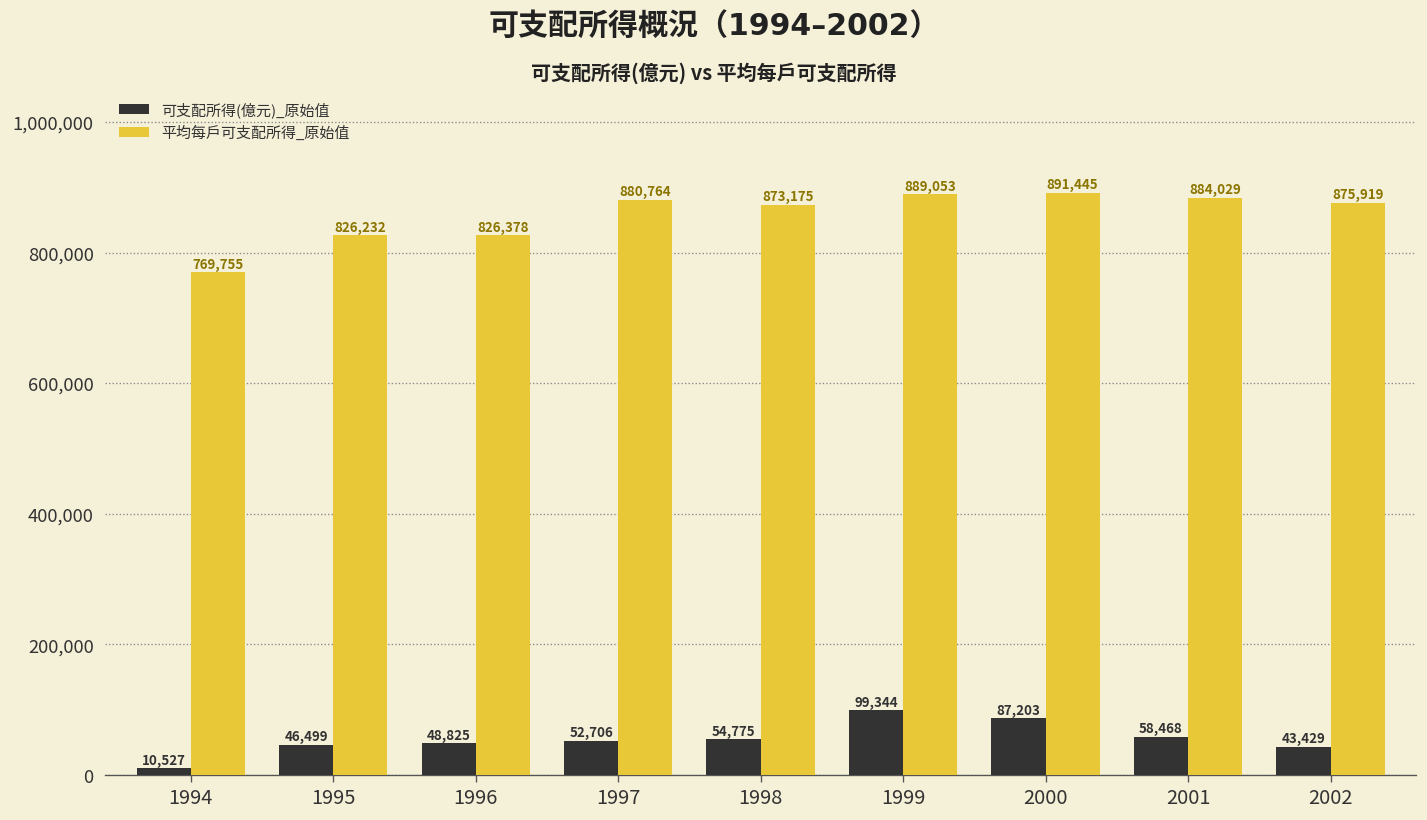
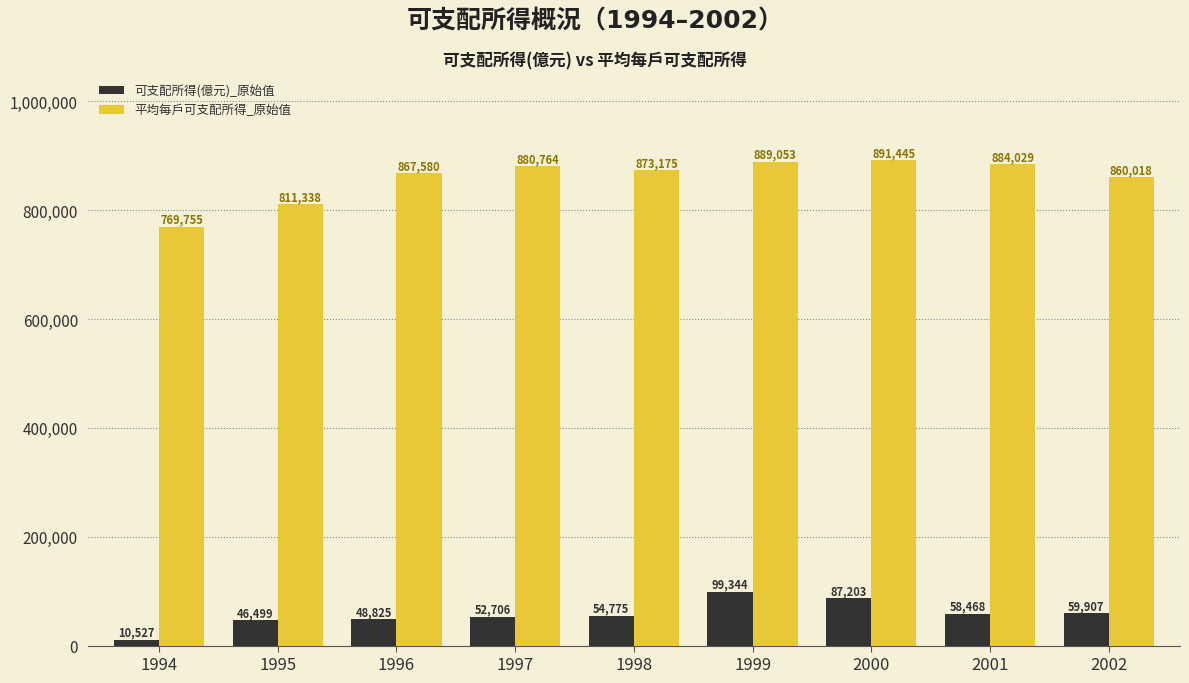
平均每戶可支配所得_原始值, 1995: 826,232 -> 811,338
平均每戶可支配所得_原始值, 1996: 826,378 -> 867,580
可支配所得(億元)_原始值, 2002: 43,429 -> 59,907
平均每戶可支配所得_原始值, 2002: 875,919 -> 860,018
